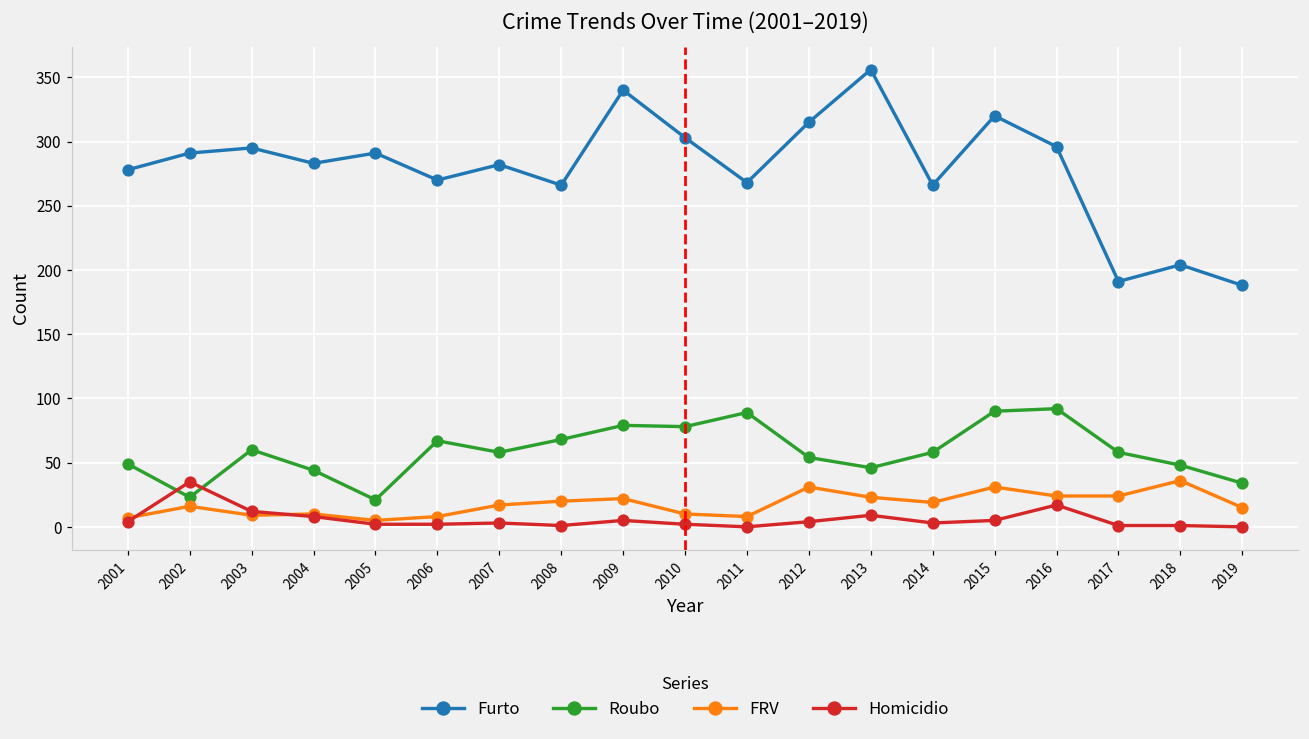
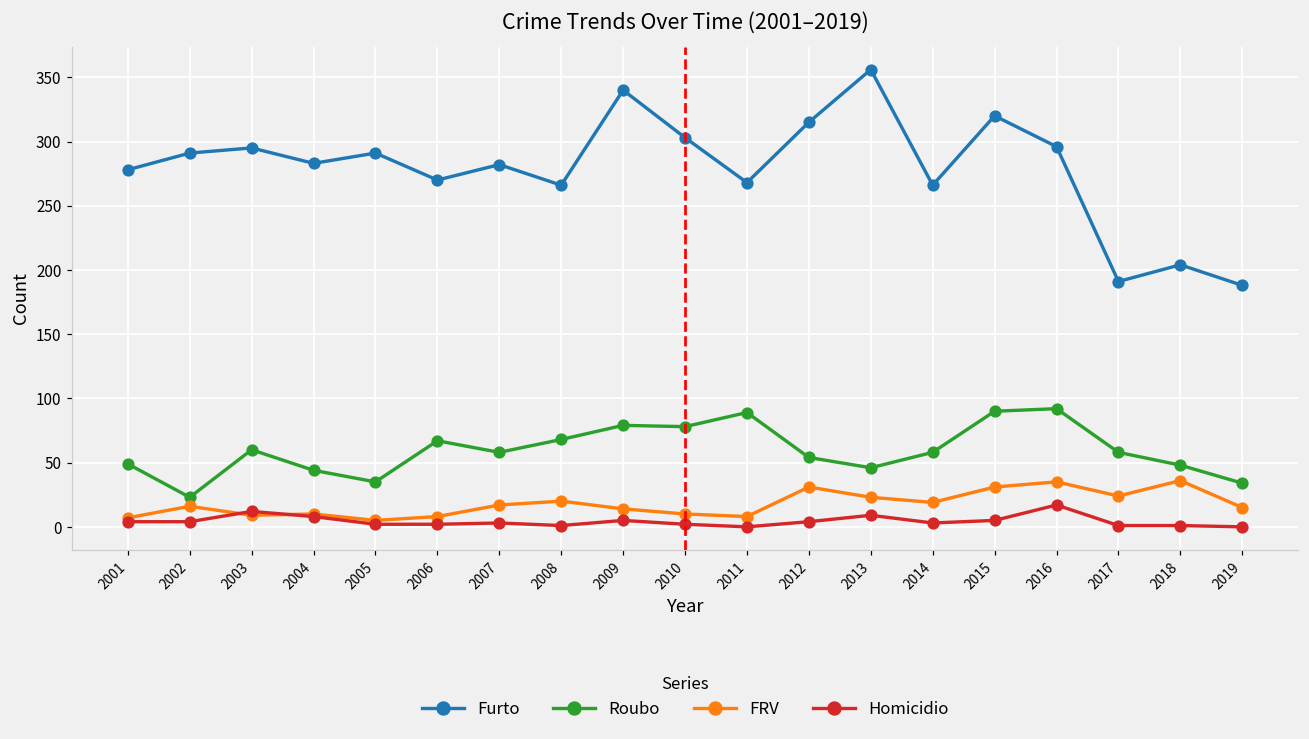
Homicidio, 2002: 35 -> 4
Roubo, 2005: 21 -> 35
FRV, 2009: 22 -> 14
FRV, 2016: 24 -> 35
